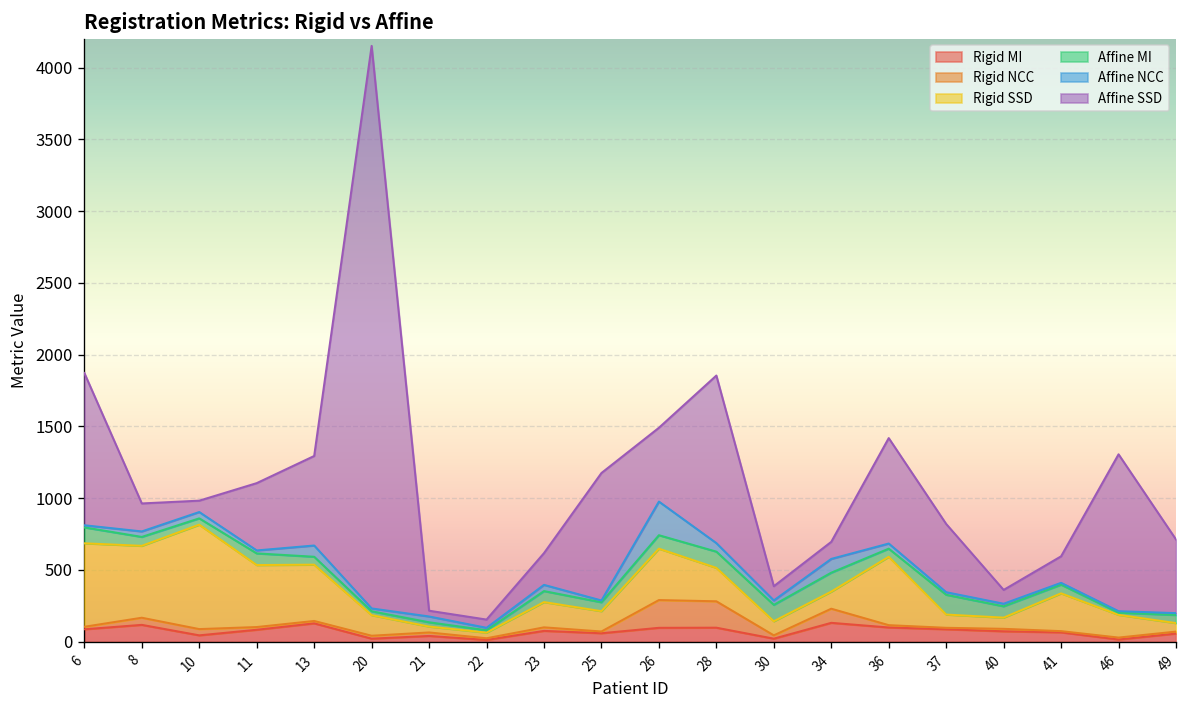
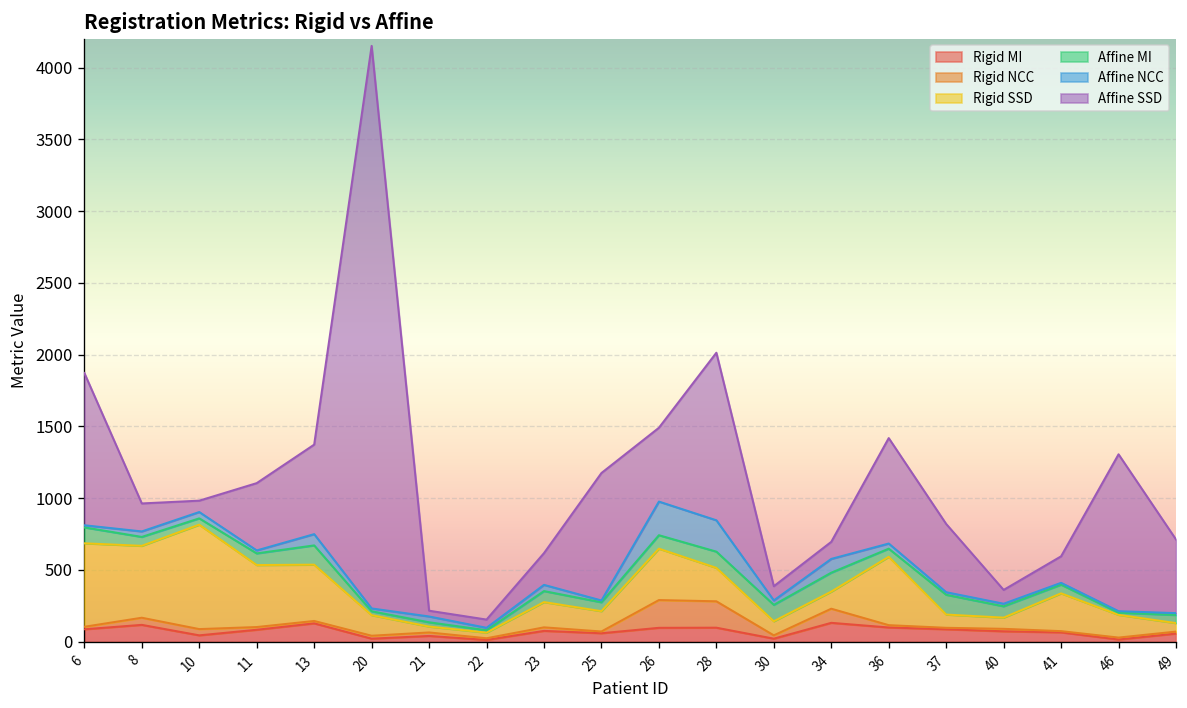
Affine MI, 13: 60 -> 130
Affine NCC, 28: 60 -> 220
